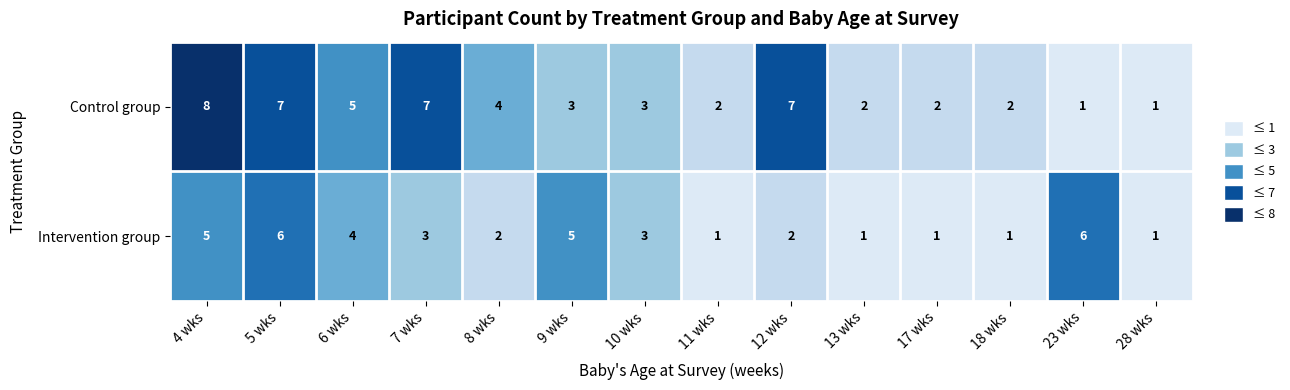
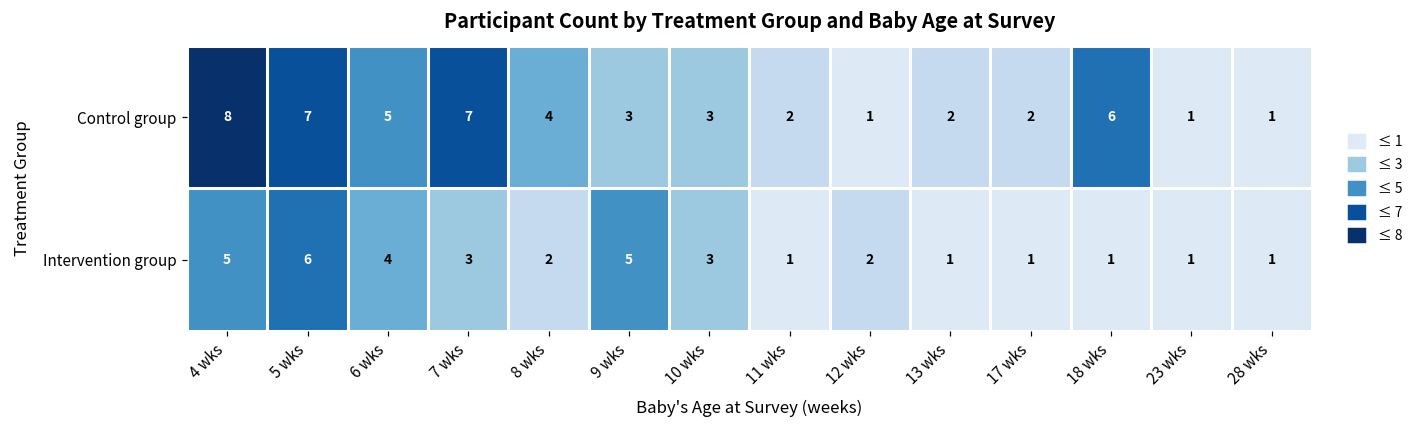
Control group, 12 wks: 7 -> 1
Control group, 18 wks: 2 -> 6
Intervention group, 23 wks: 6 -> 1
